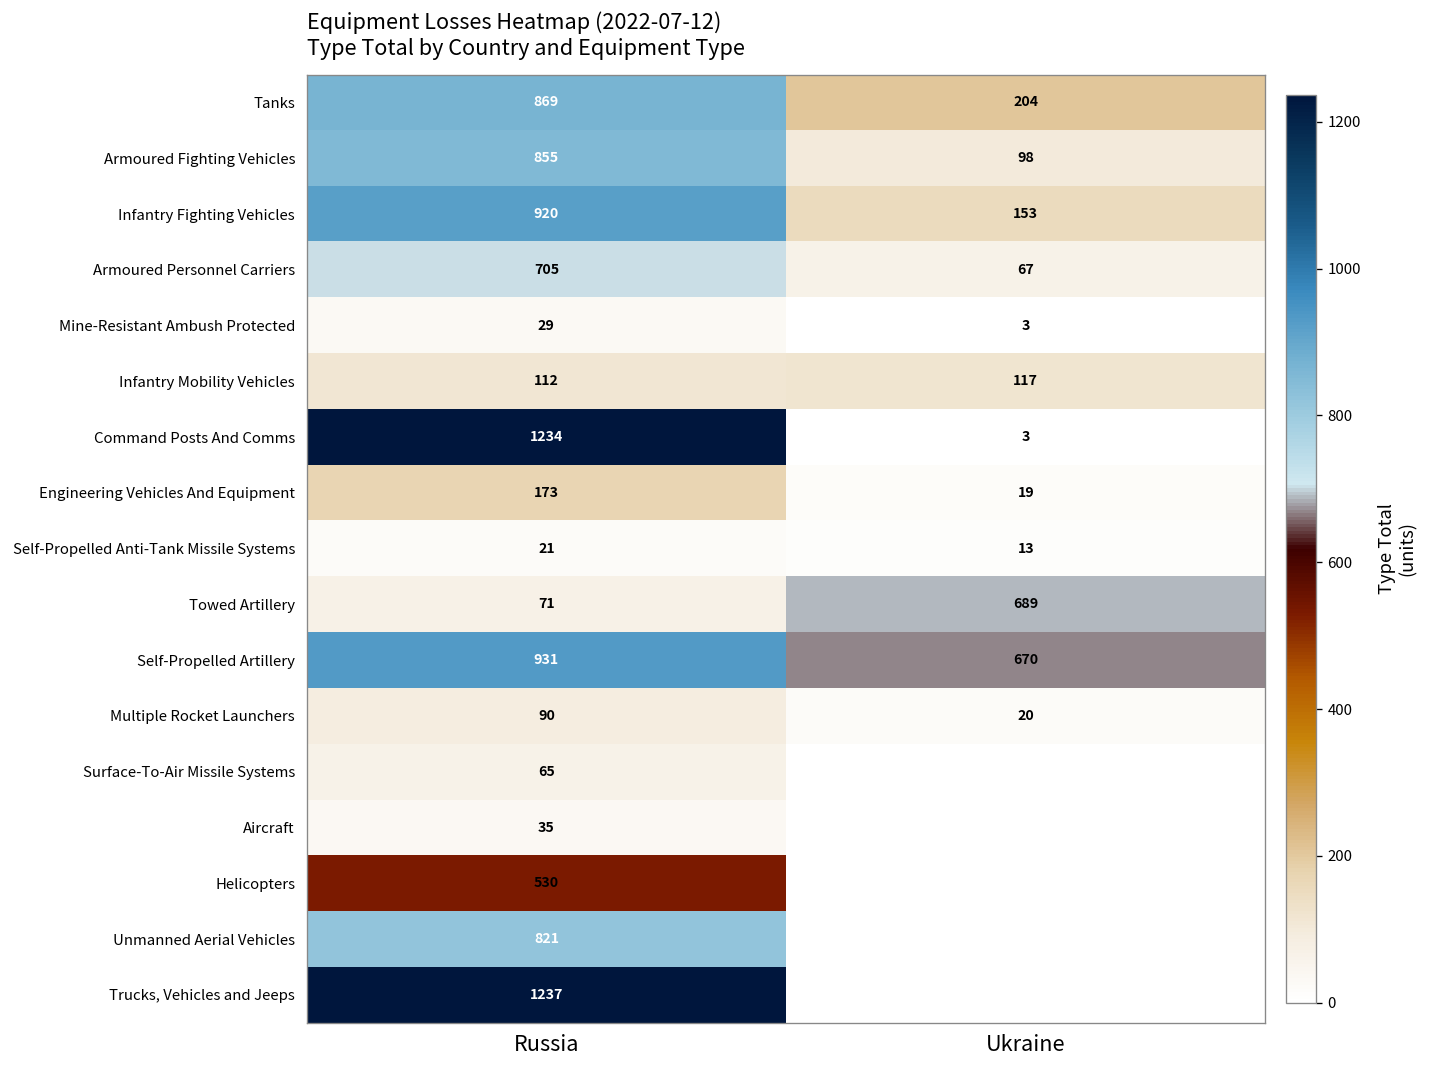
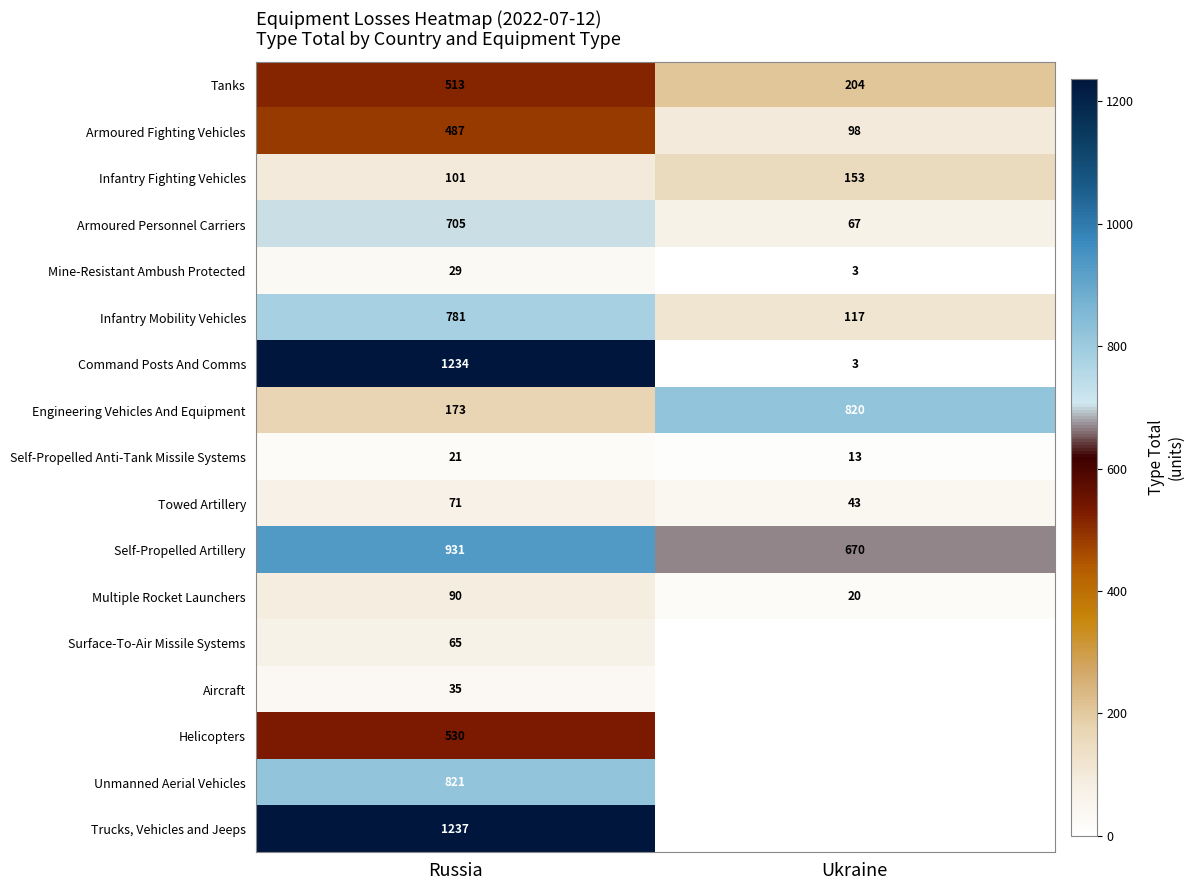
Tanks, Russia: 869 -> 513
Armoured Fighting Vehicles, Russia: 855 -> 487
Infantry Fighting Vehicles, Russia: 920 -> 101
Infantry Mobility Vehicles, Russia: 112 -> 781
Engineering Vehicles And Equipment, Ukraine: 19 -> 820
Towed Artillery, Ukraine: 689 -> 43
